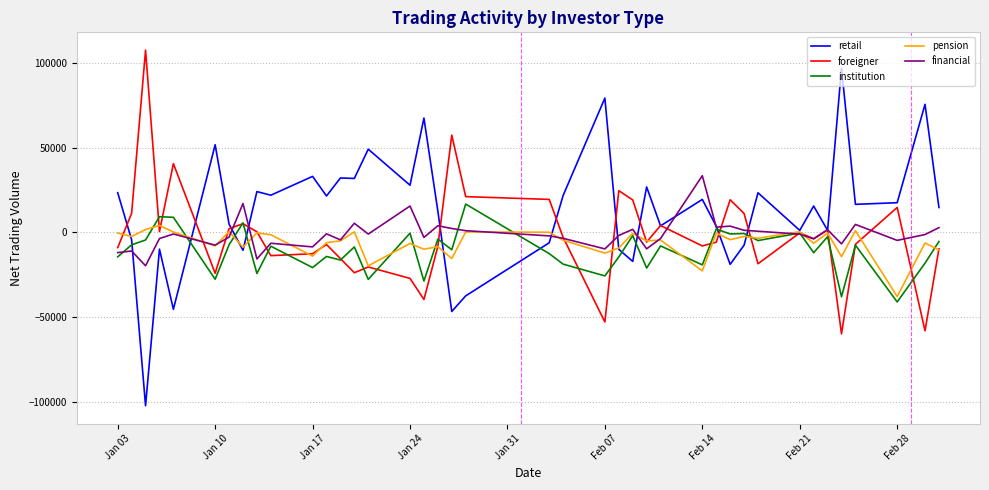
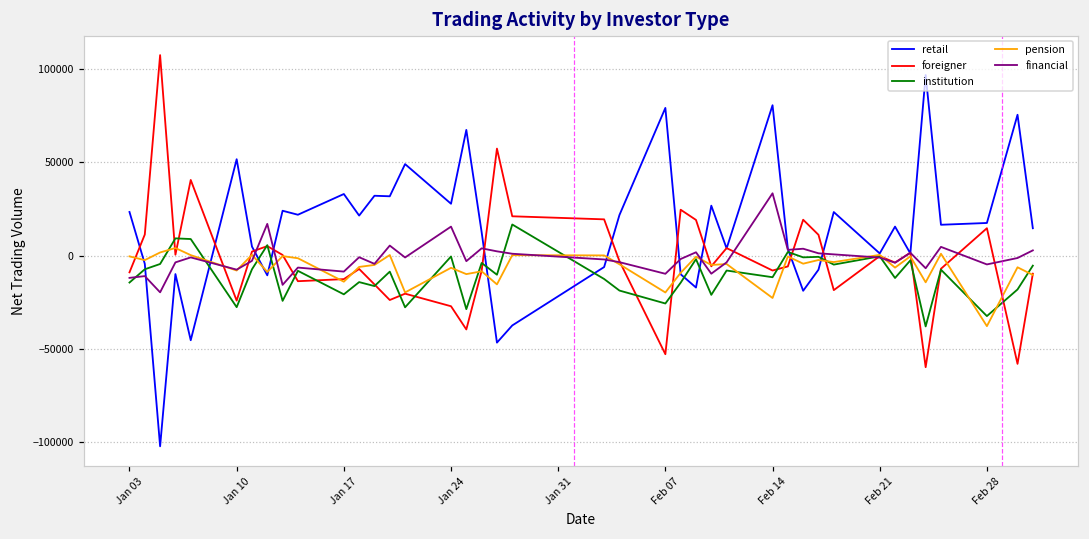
pension, Feb 07: -12000 -> -20000
retail, Feb 14: 19000 -> 81000
institution, Feb 14: -19000 -> -12000
institution, Feb 28: -41000 -> -32000
